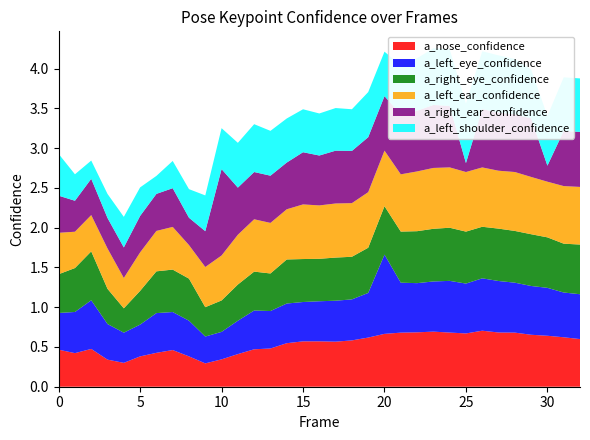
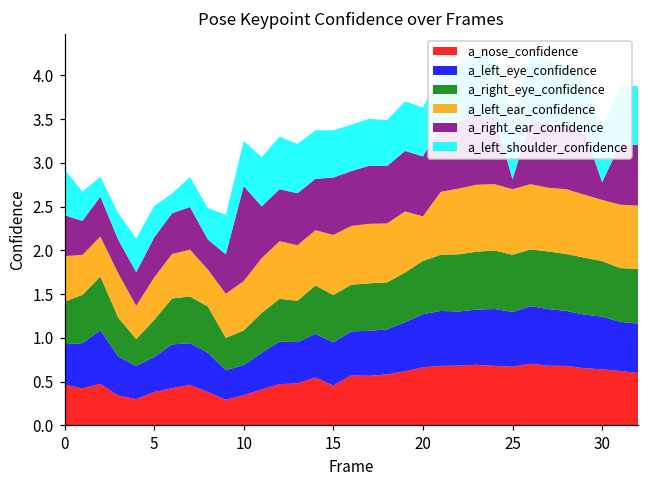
a_nose_confidence, 15: 0.6 -> 0.5
a_left_eye_confidence, 20: 1.0 -> 0.6
a_left_ear_confidence, 20: 0.7 -> 0.5
